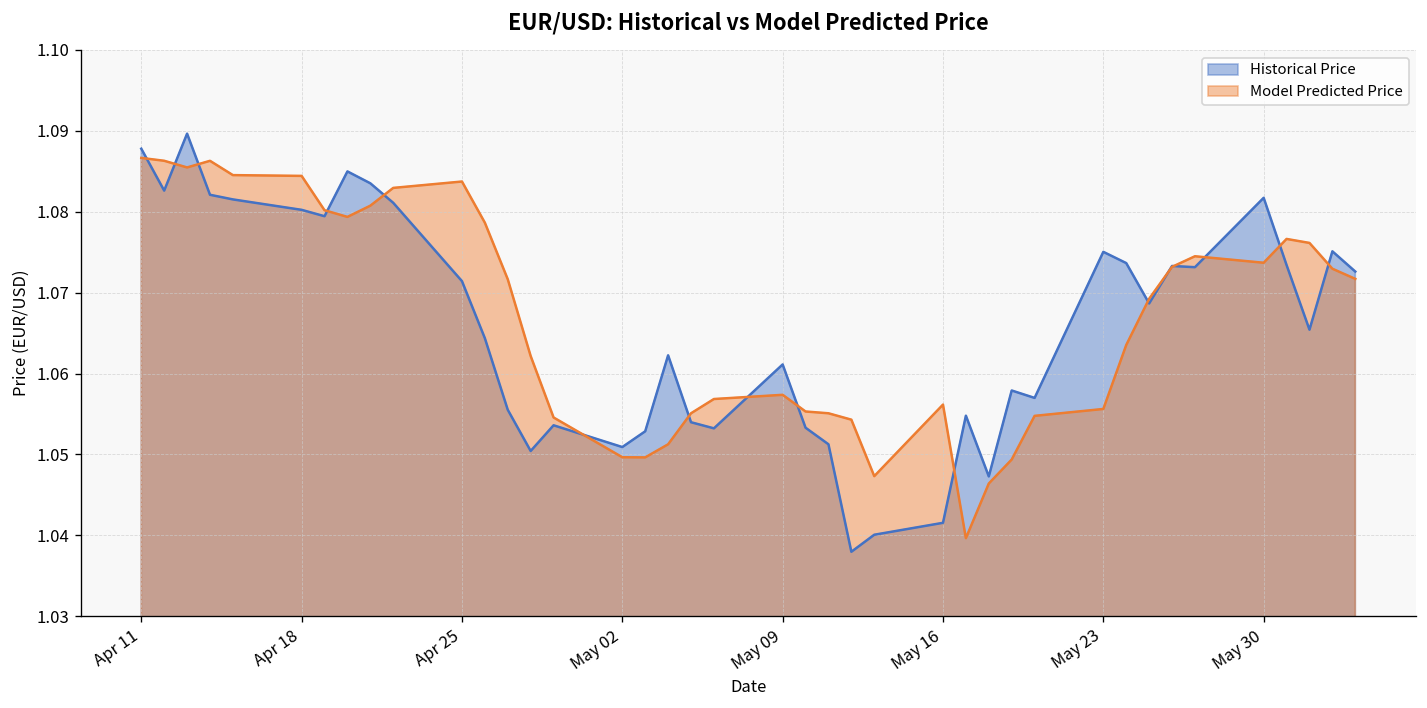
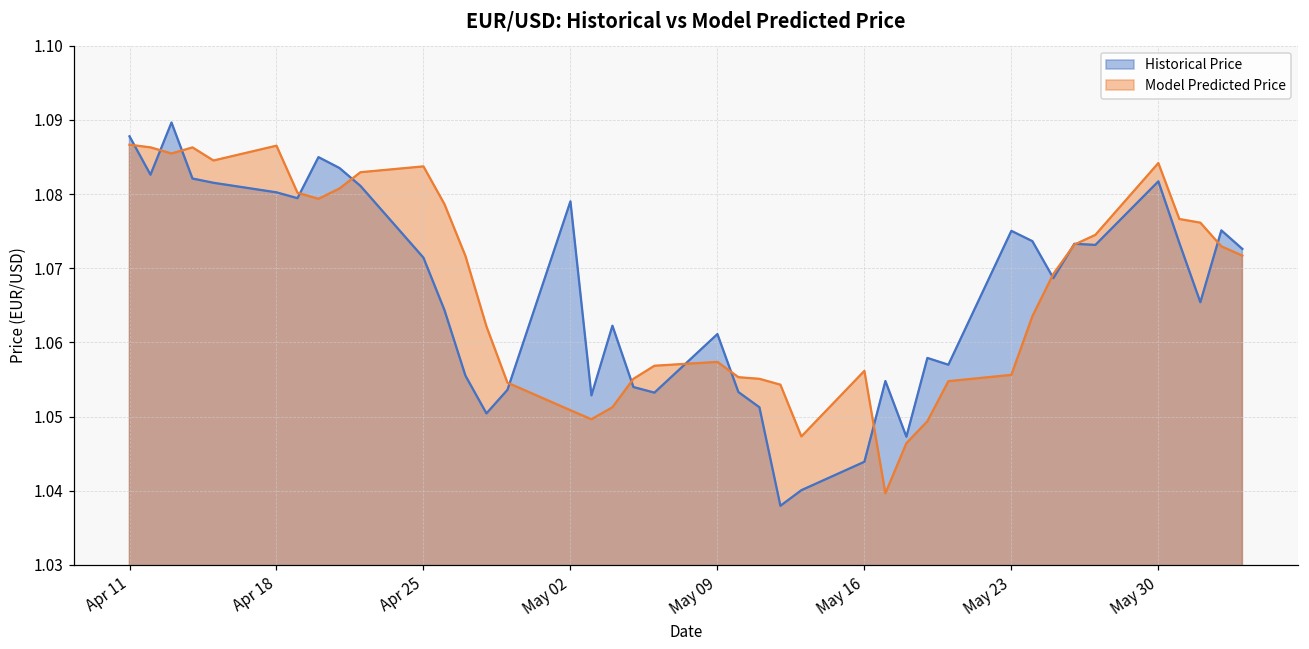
Model Predicted Price, Apr 18: 1.084 -> 1.087
Historical Price, May 02: 1.051 -> 1.079
Model Predicted Price, May 02: 1.050 -> 1.051
Historical Price, May 16: 1.042 -> 1.044
Model Predicted Price, May 30: 1.074 -> 1.084
